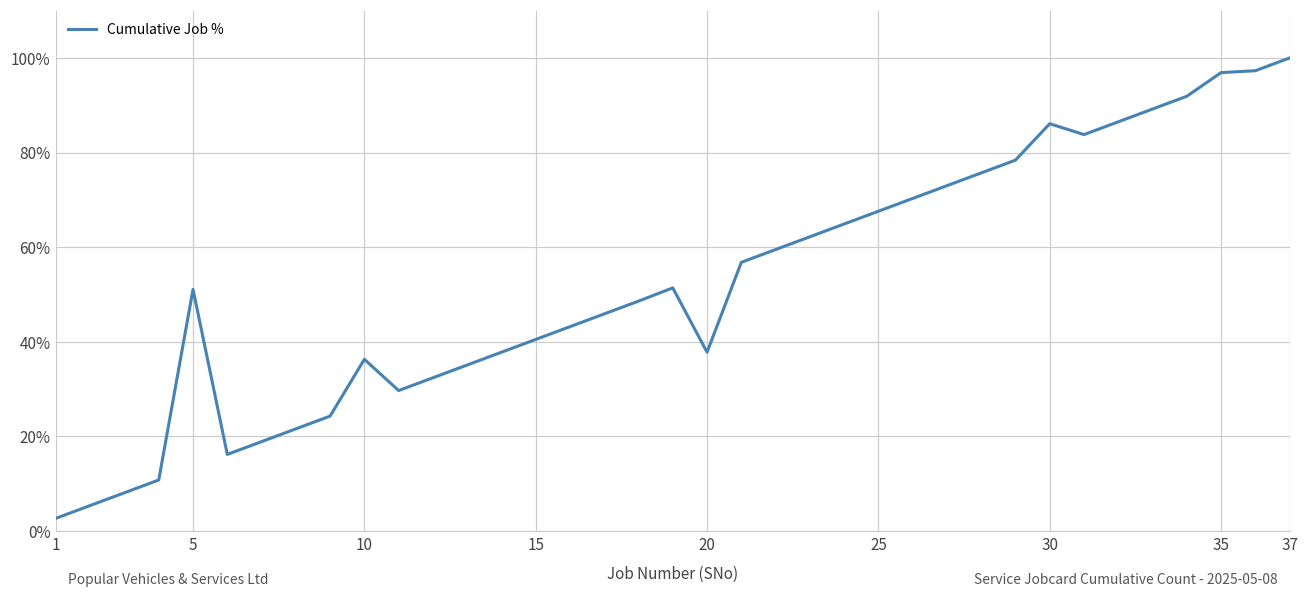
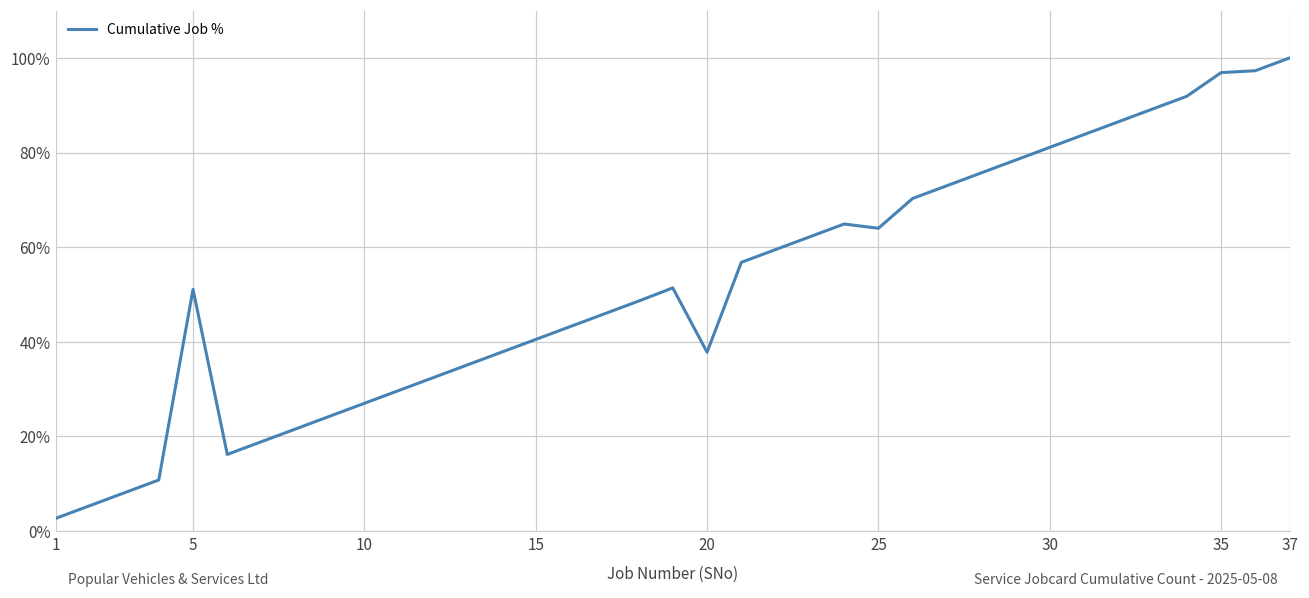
10: 36% -> 27%
25: 68% -> 64%
30: 86% -> 81%
